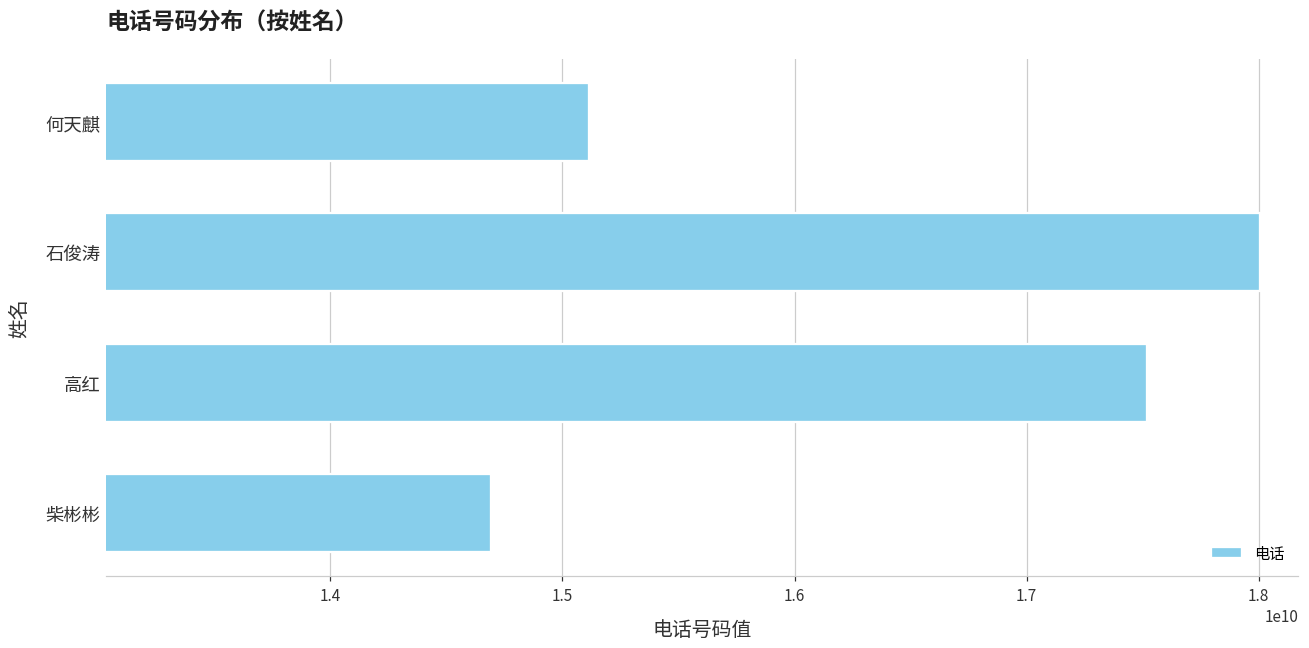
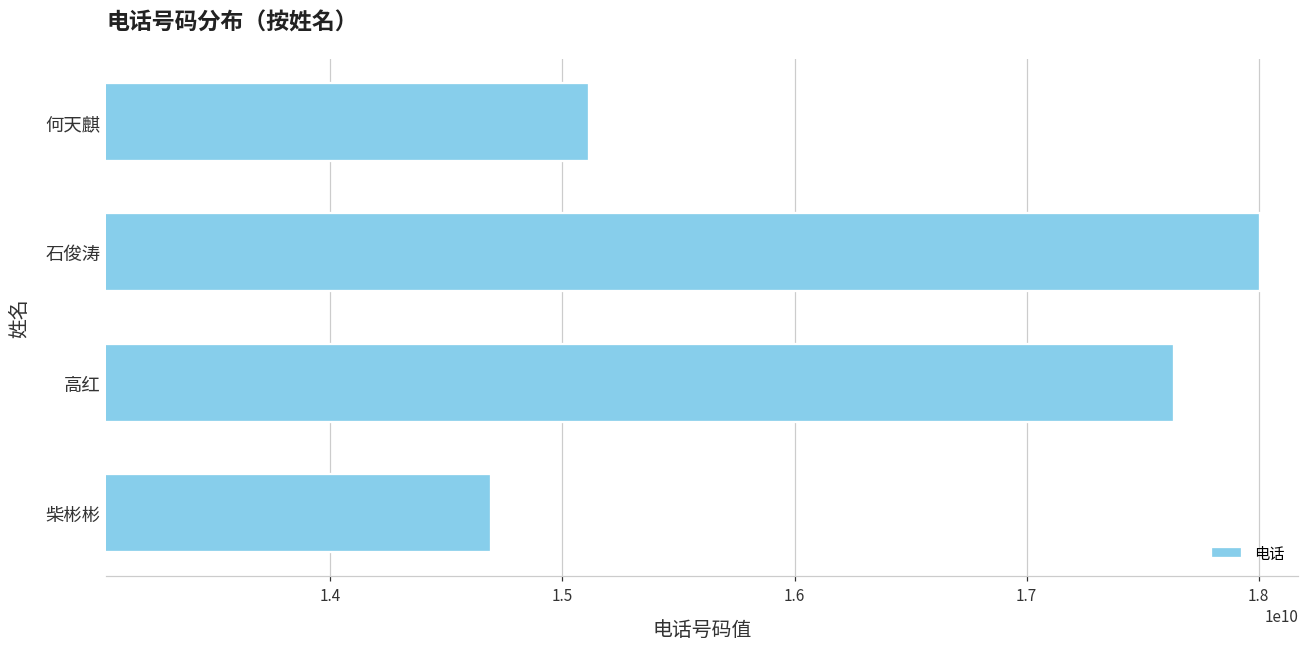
高红: 17520000000 -> 17630000000
